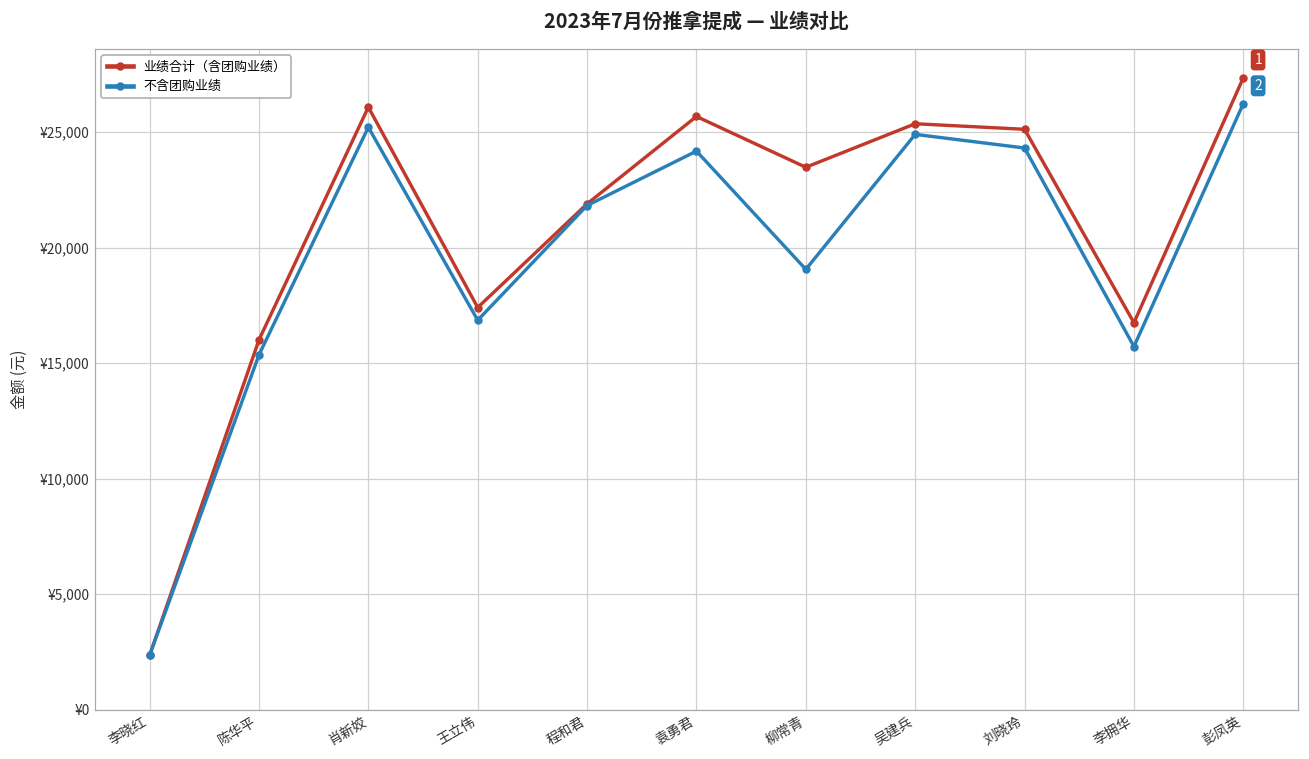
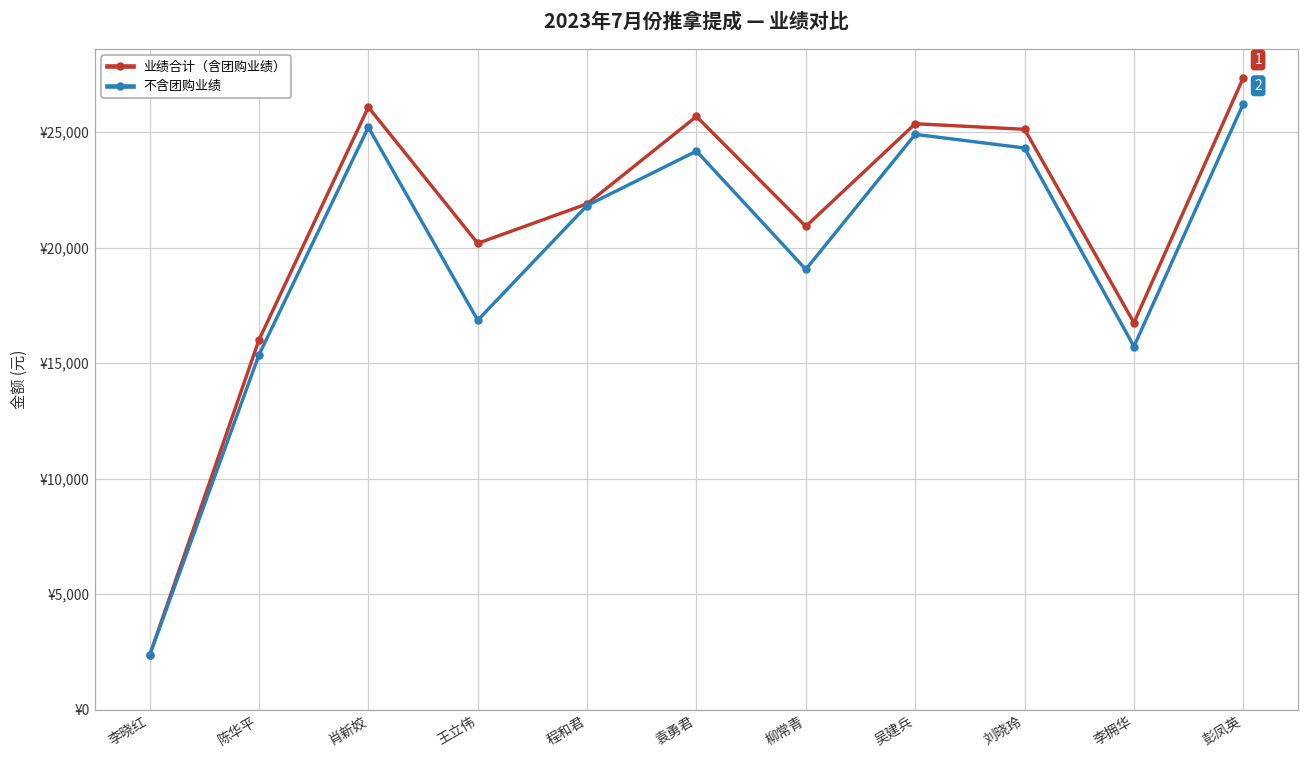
业绩合计（含团购业绩）, 王立伟: ¥17,400 -> ¥20,200
业绩合计（含团购业绩）, 柳常青: ¥23,500 -> ¥20,900
